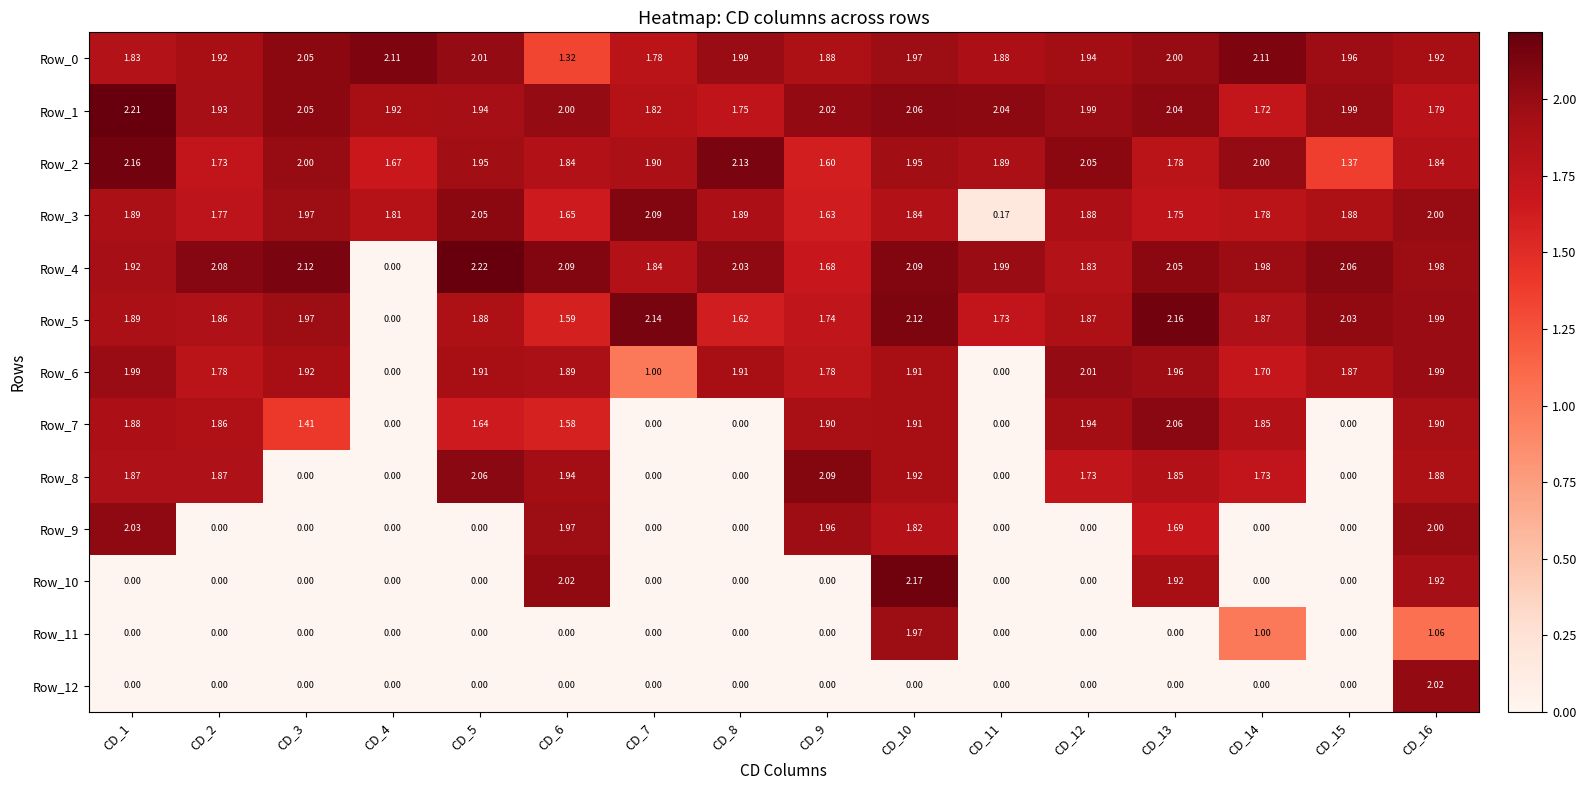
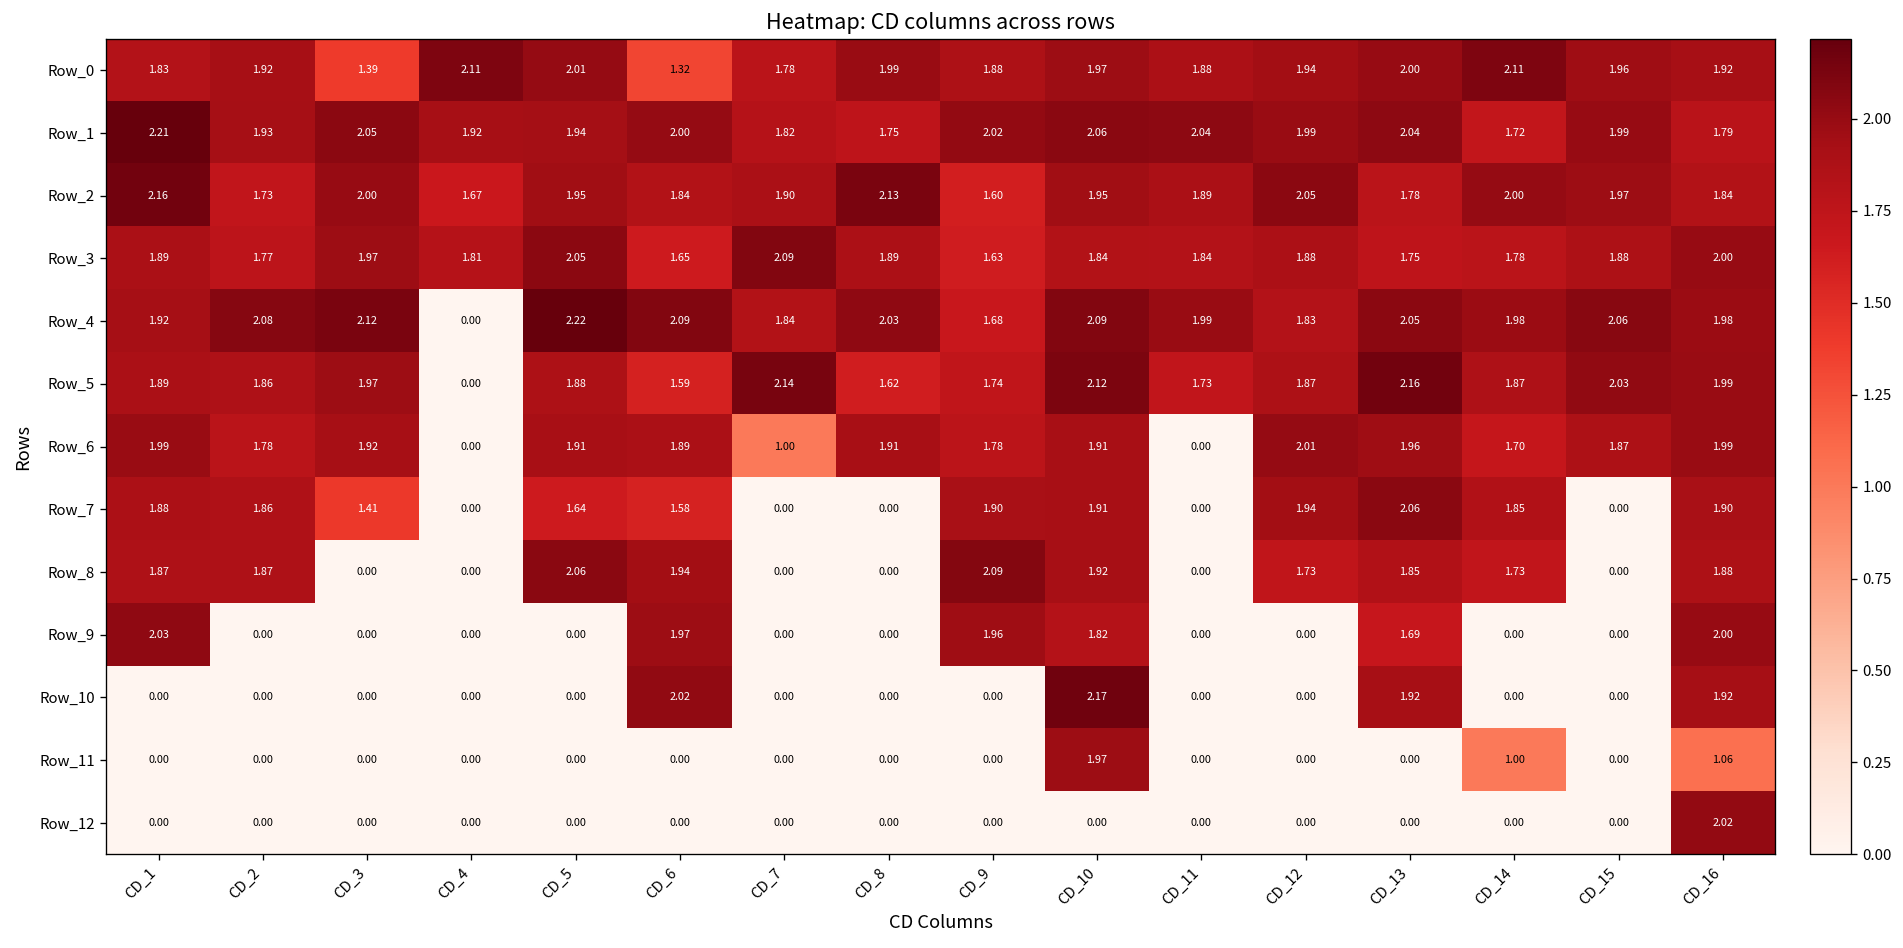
Row_0, CD_3: 2.05 -> 1.39
Row_2, CD_15: 1.37 -> 1.97
Row_3, CD_11: 0.17 -> 1.84
